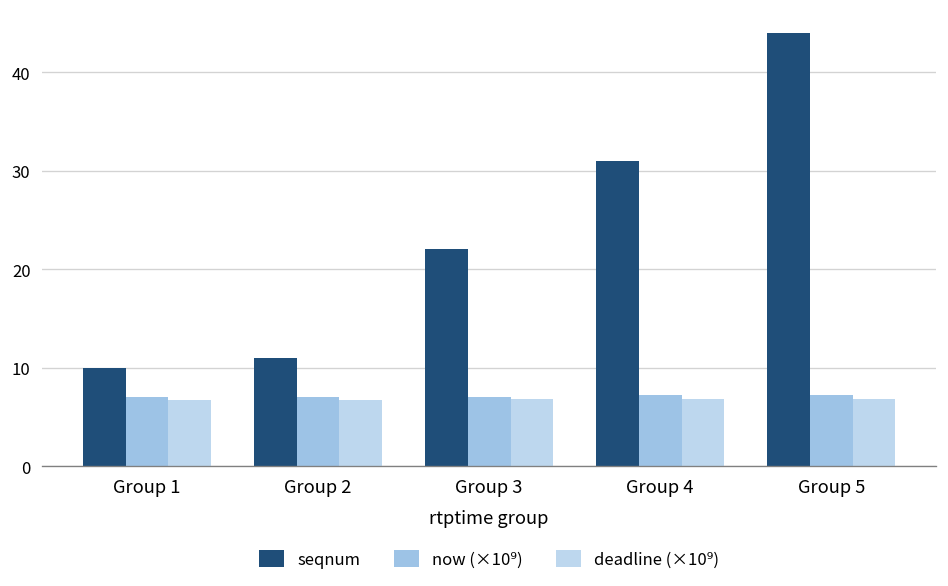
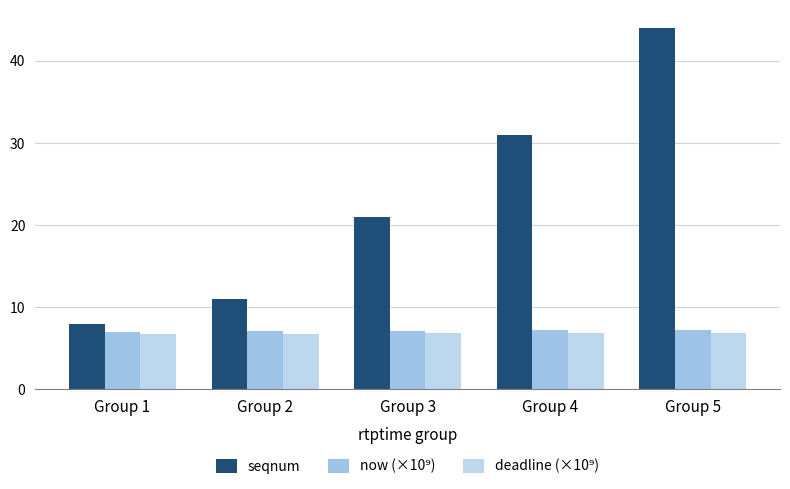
seqnum, Group 1: 10 -> 8
seqnum, Group 3: 22 -> 21
